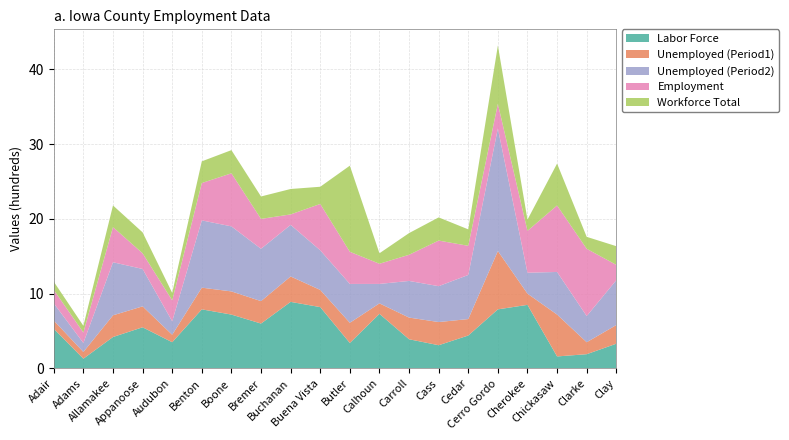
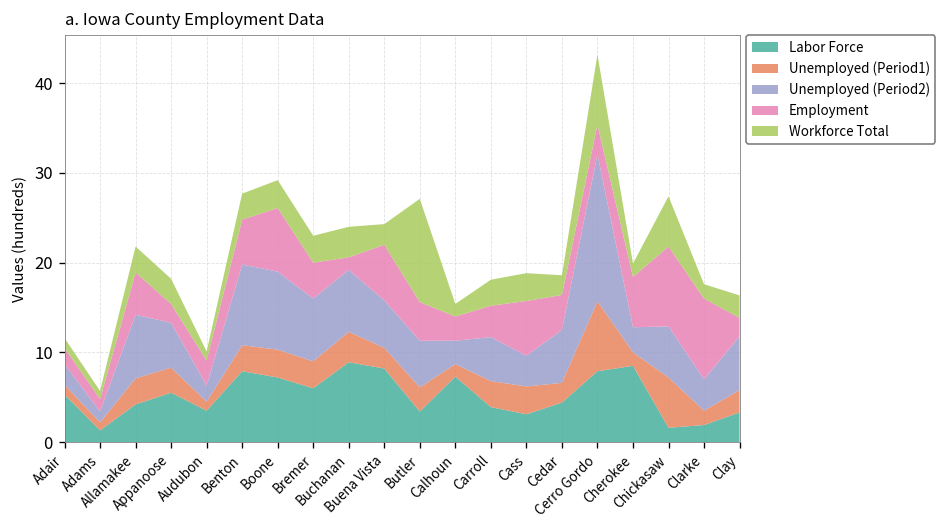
Unemployed (Period2), Cass: 5 -> 3
